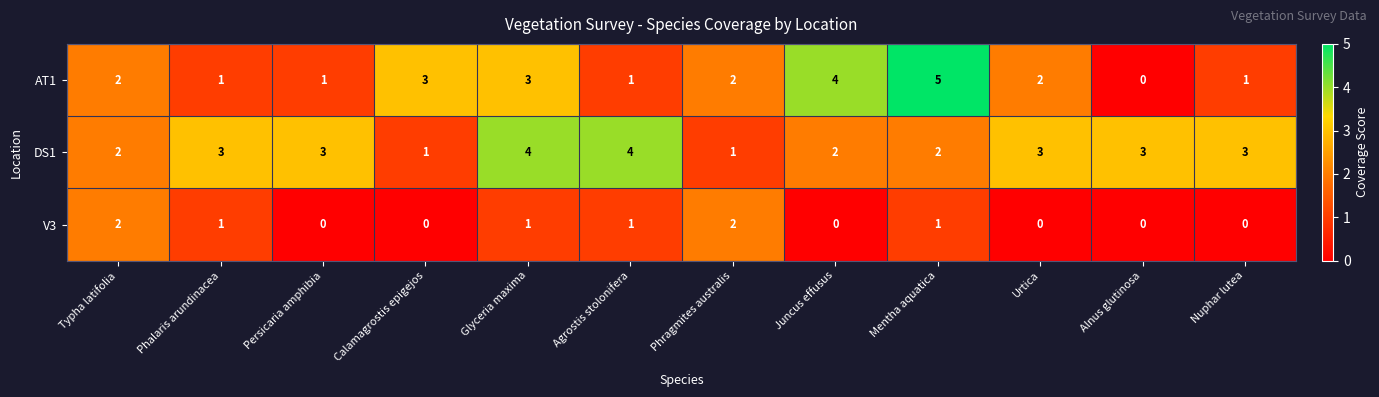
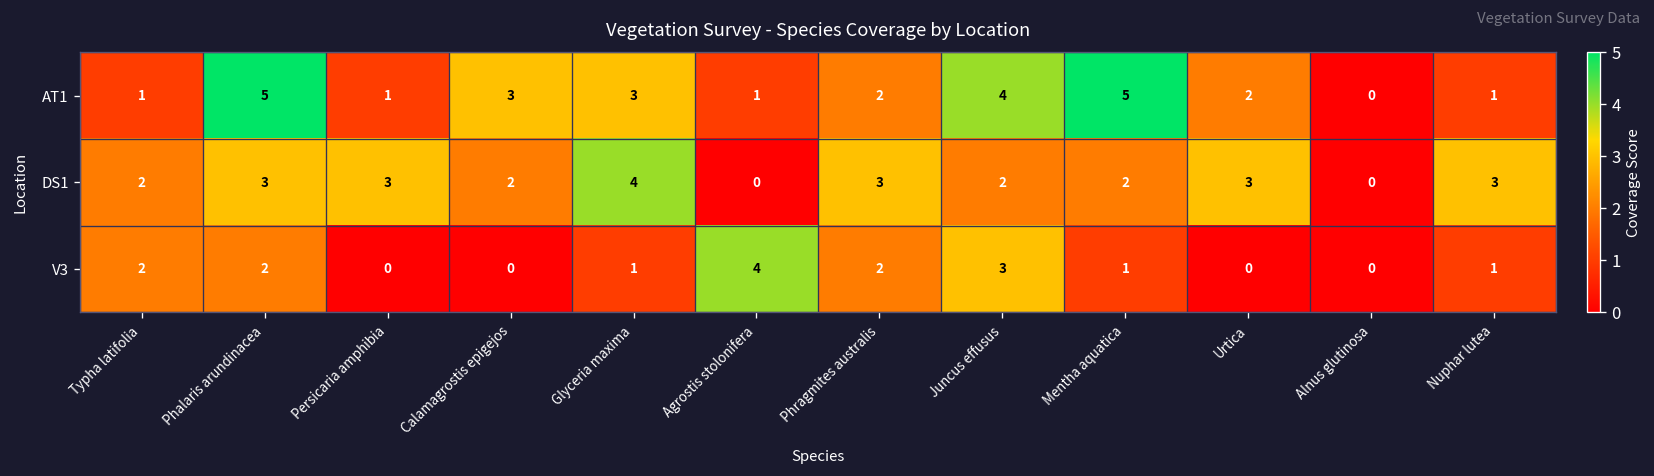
AT1, Typha latifolia: 2 -> 1
AT1, Phalaris arundinacea: 1 -> 5
DS1, Calamagrostis epigejos: 1 -> 2
DS1, Agrostis stolonifera: 4 -> 0
DS1, Phragmites australis: 1 -> 3
DS1, Alnus glutinosa: 3 -> 0
V3, Phalaris arundinacea: 1 -> 2
V3, Agrostis stolonifera: 1 -> 4
V3, Juncus effusus: 0 -> 3
V3, Nuphar lutea: 0 -> 1
